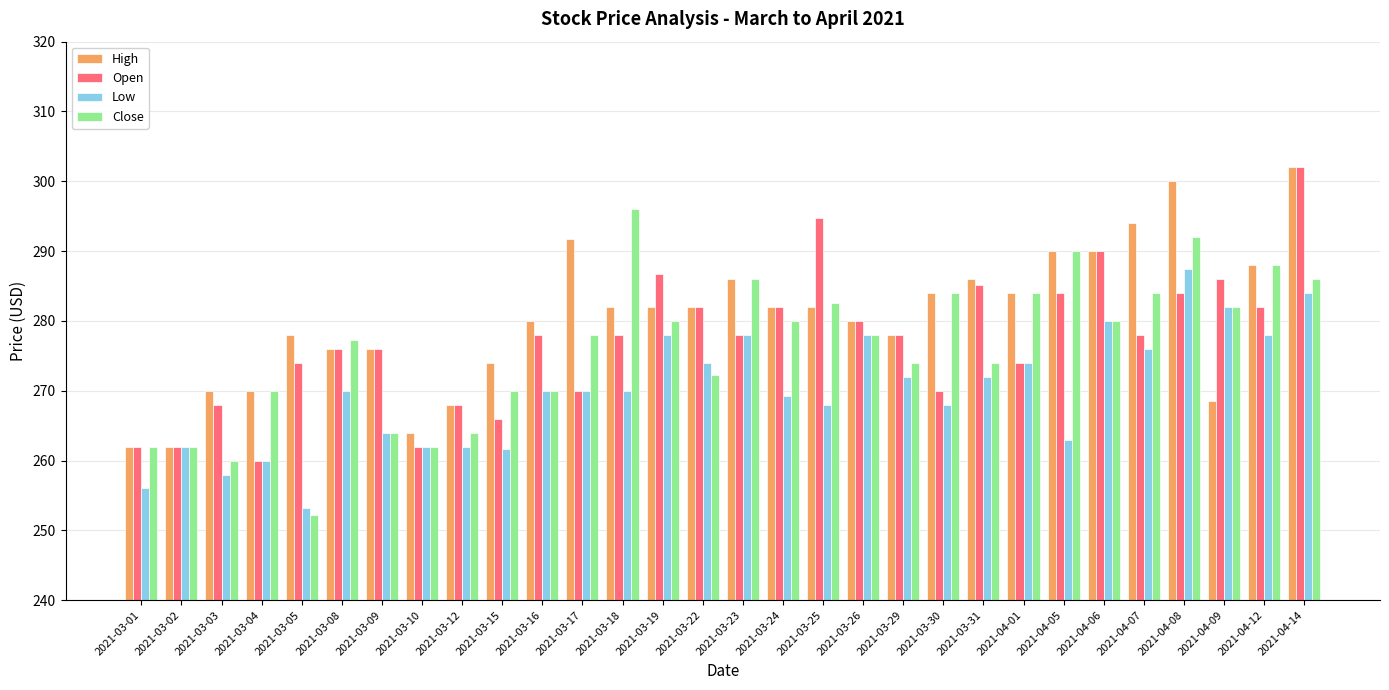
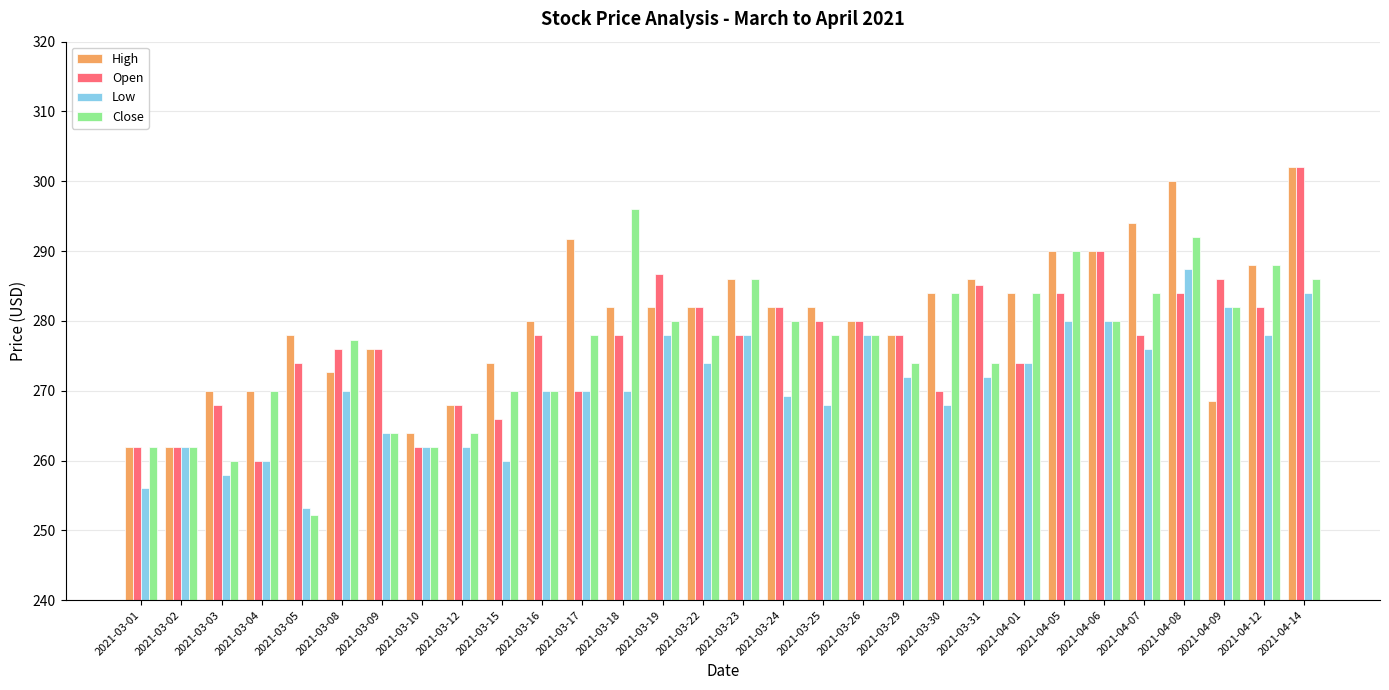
High, 2021-03-08: 276 -> 273
Low, 2021-03-15: 262 -> 260
Close, 2021-03-22: 272 -> 278
Open, 2021-03-25: 295 -> 280
Close, 2021-03-25: 283 -> 278
Low, 2021-04-05: 263 -> 280
